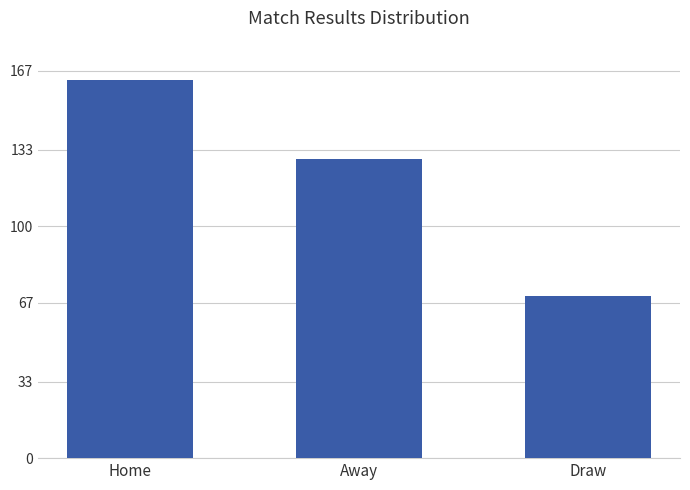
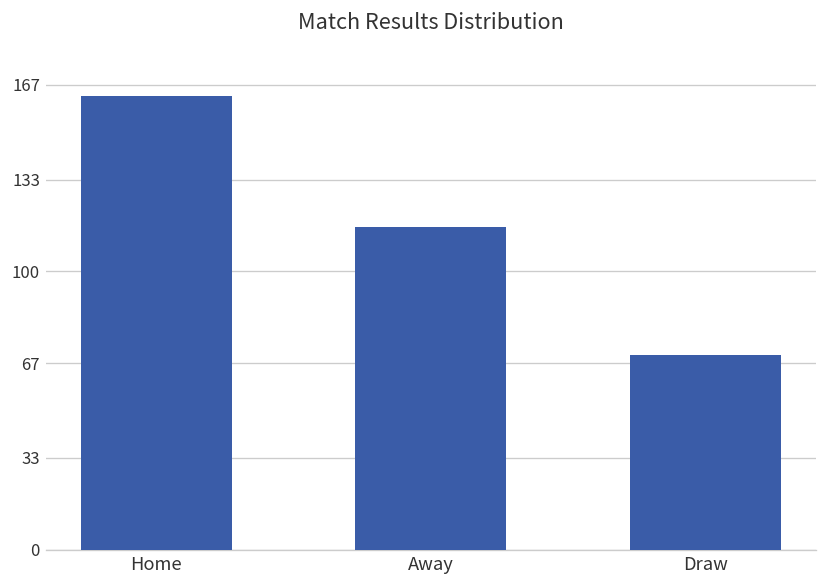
Away: 129 -> 116
